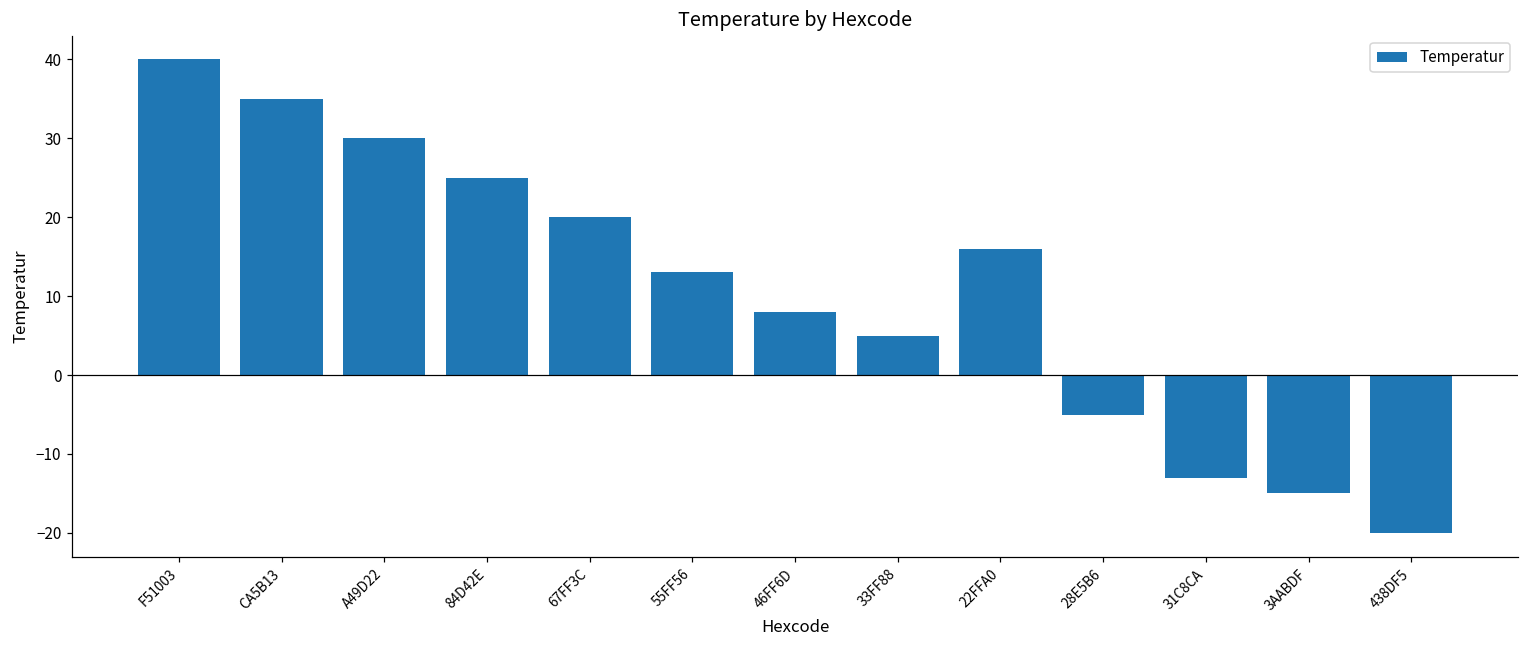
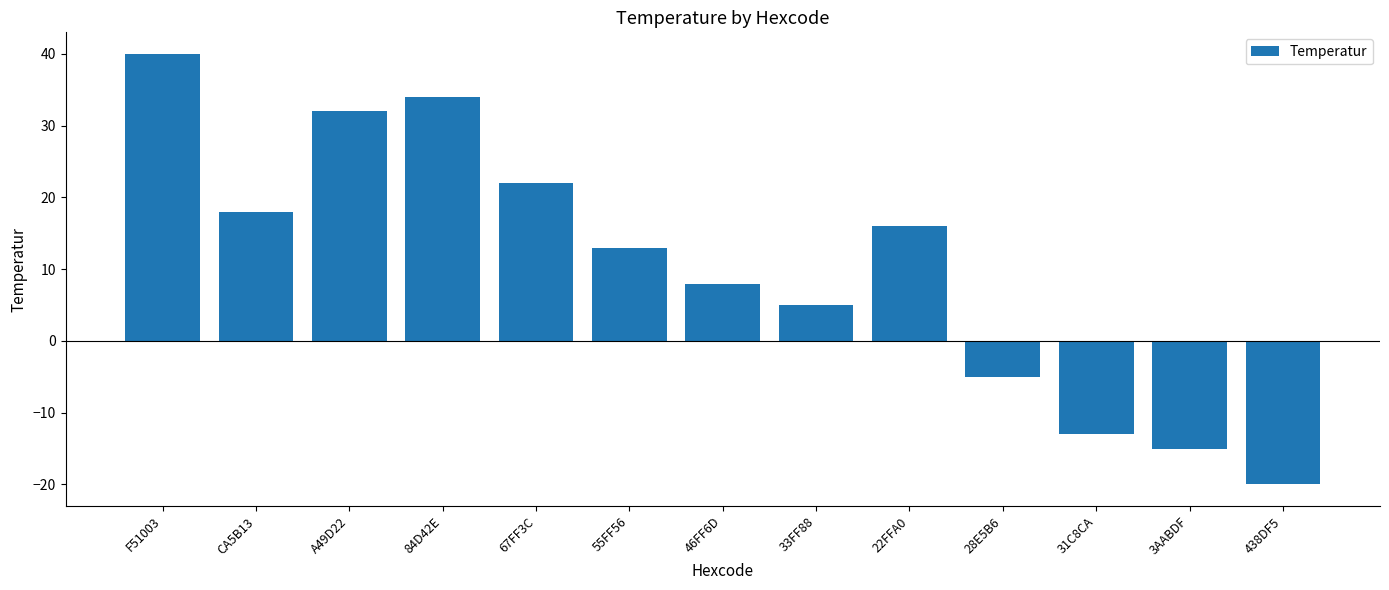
CA5B13: 35 -> 18
A49D22: 30 -> 32
84D42E: 25 -> 34
67FF3C: 20 -> 22
